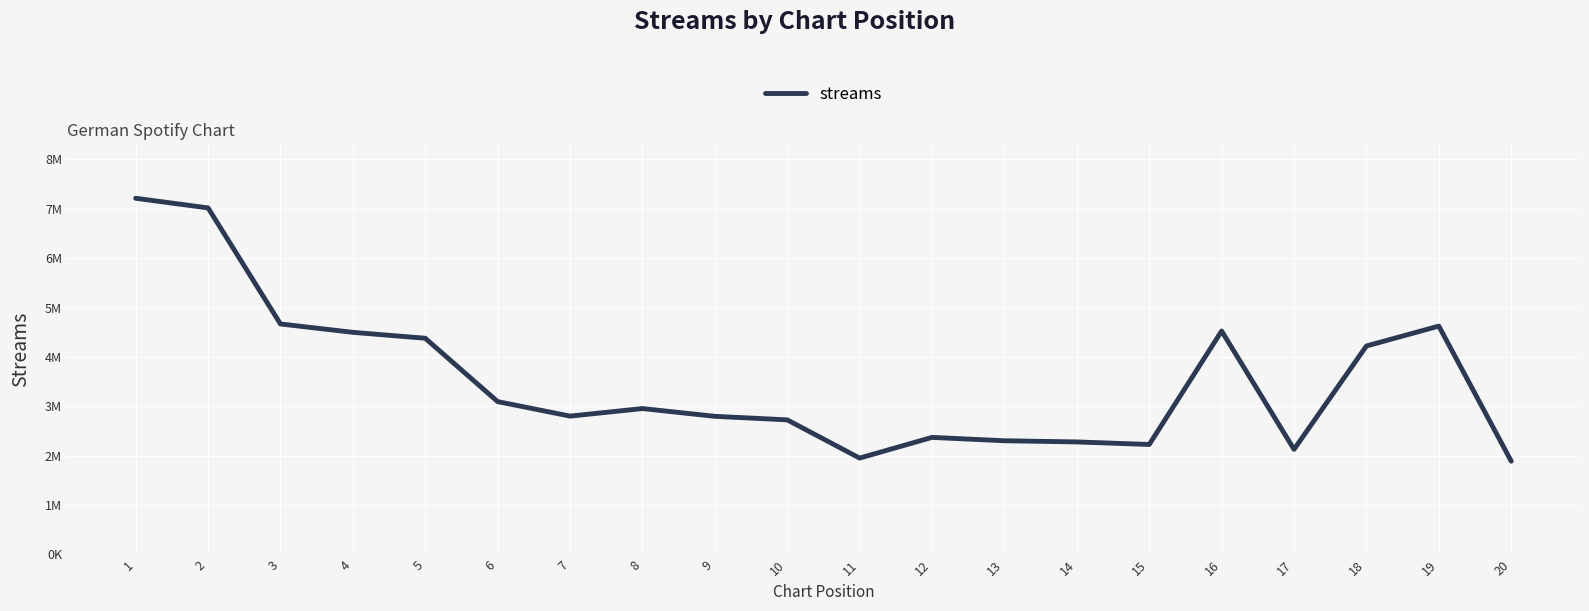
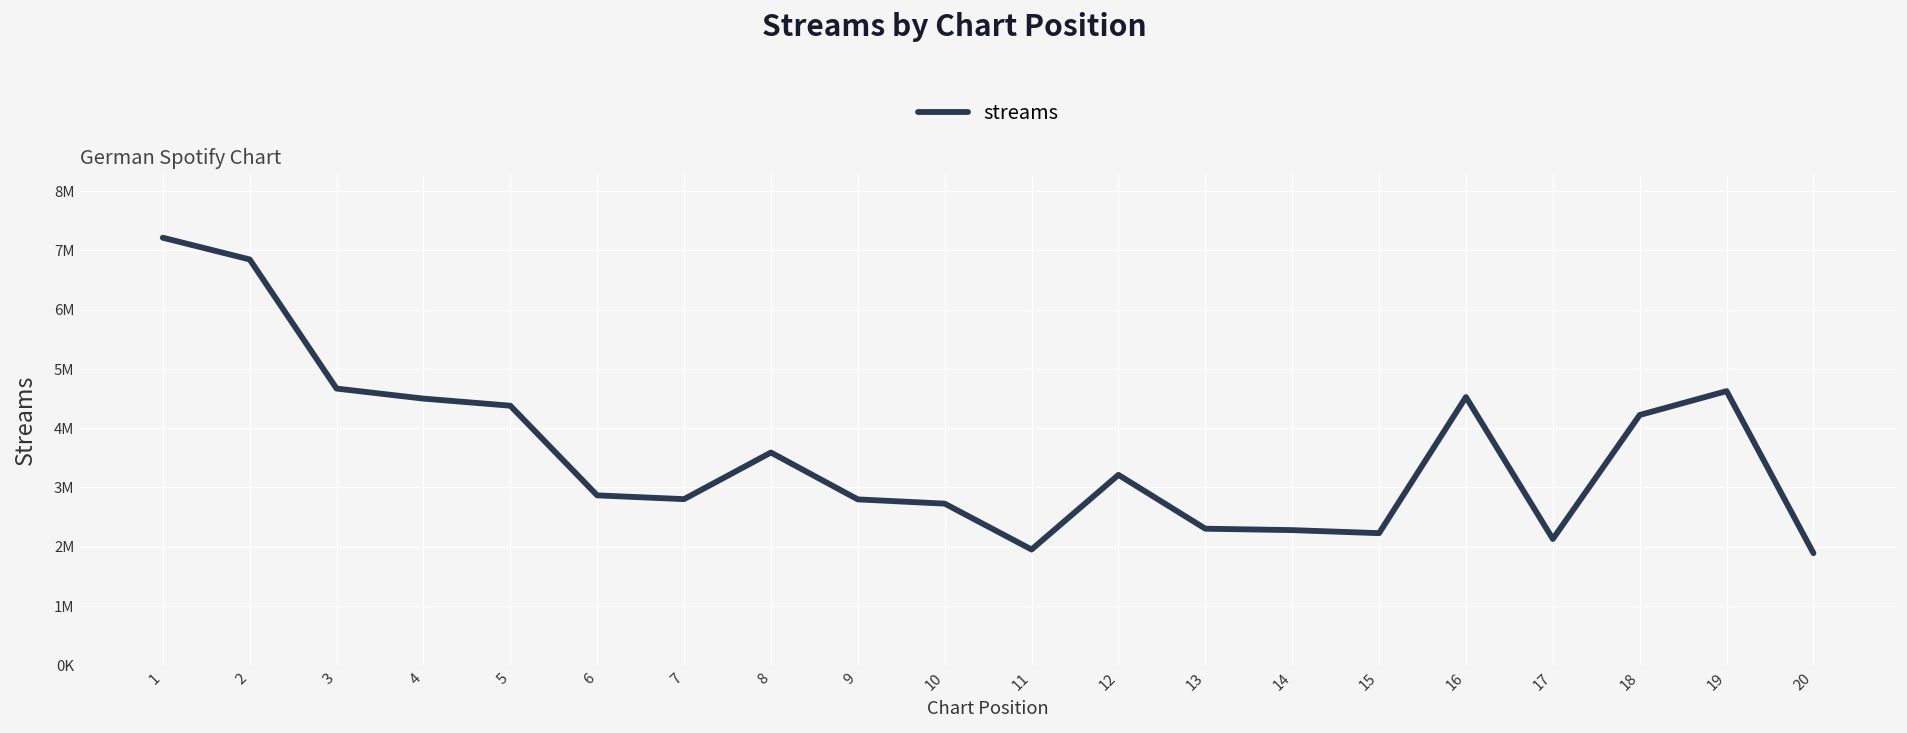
2: 7000000 -> 6800000
6: 3100000 -> 2900000
8: 3000000 -> 3600000
12: 2400000 -> 3200000
